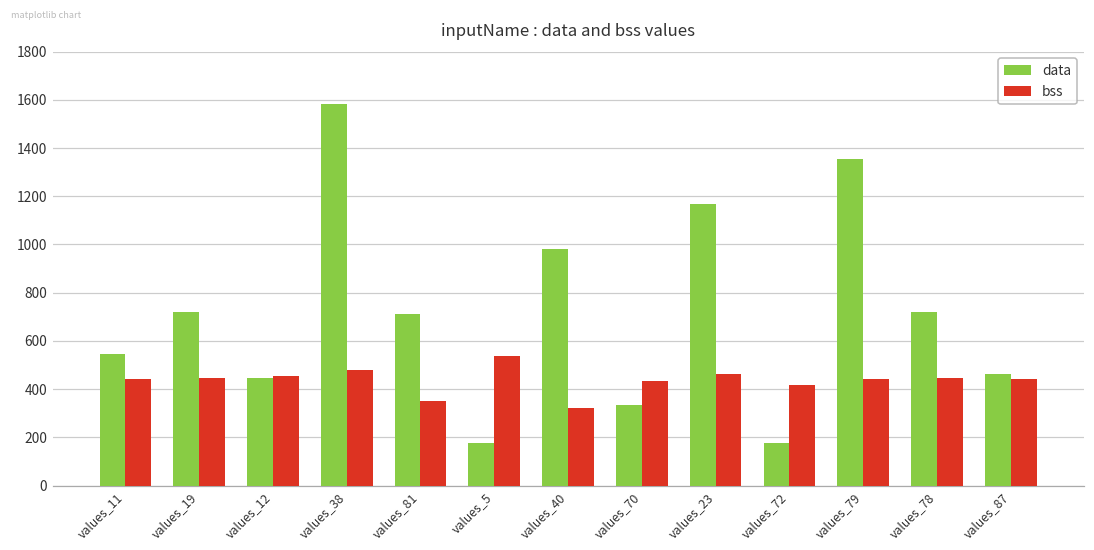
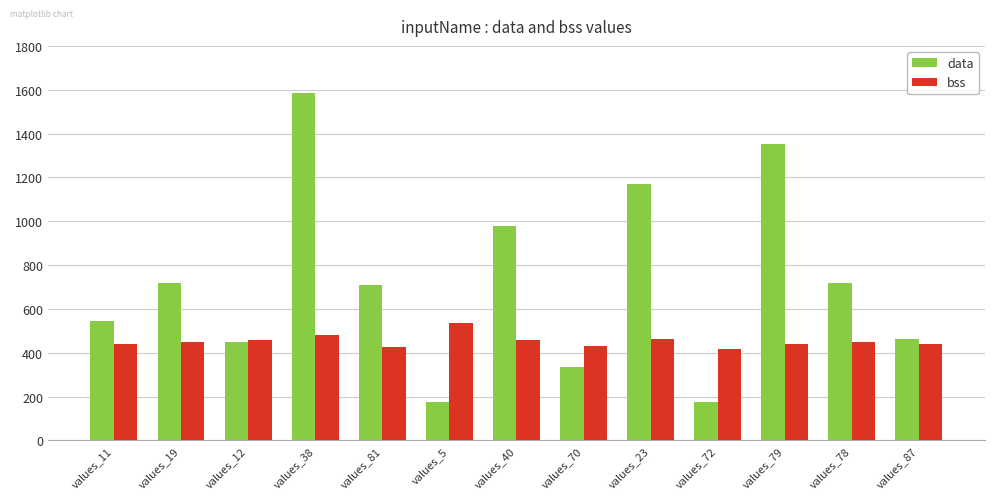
bss, values_81: 350 -> 420
bss, values_40: 320 -> 460
